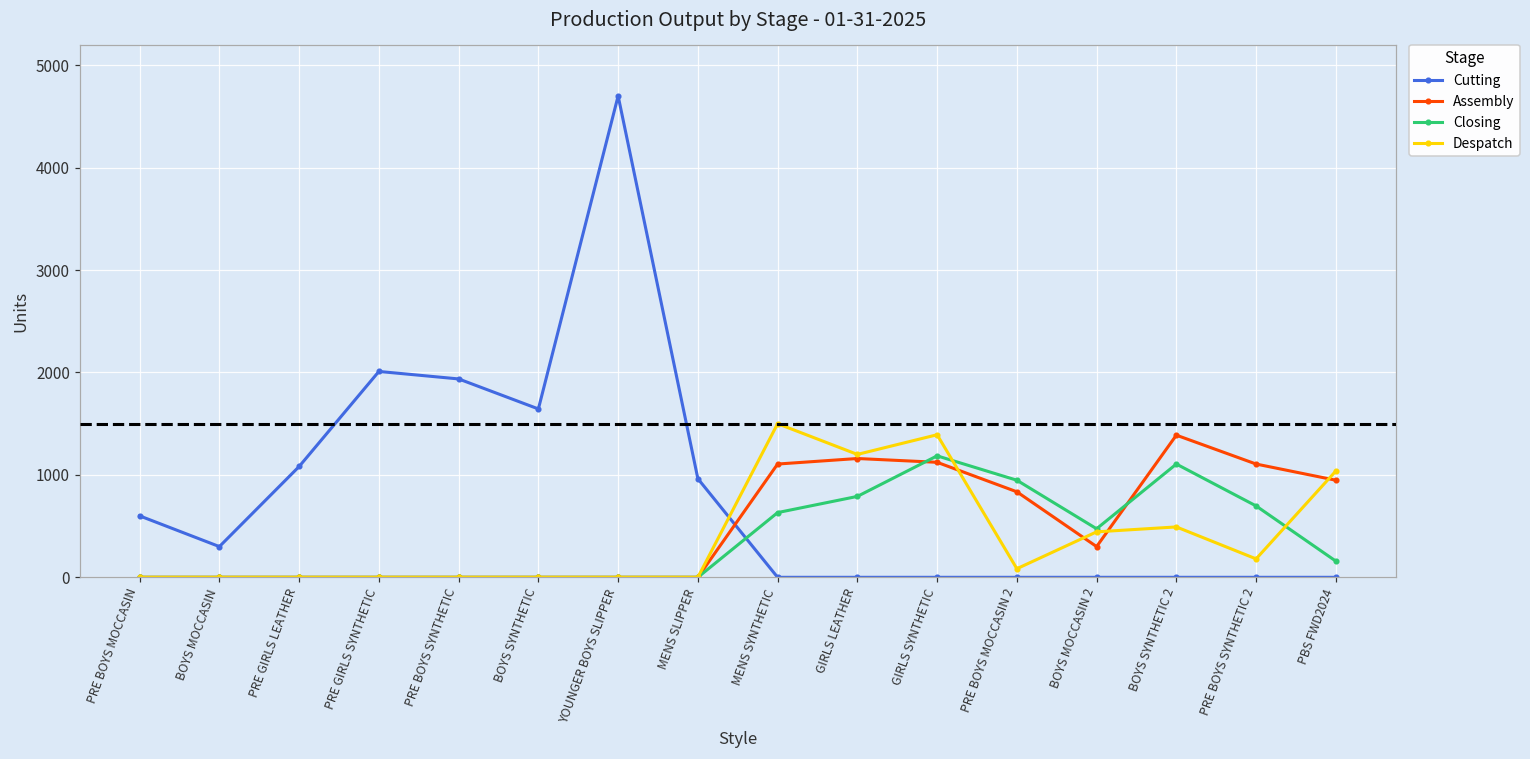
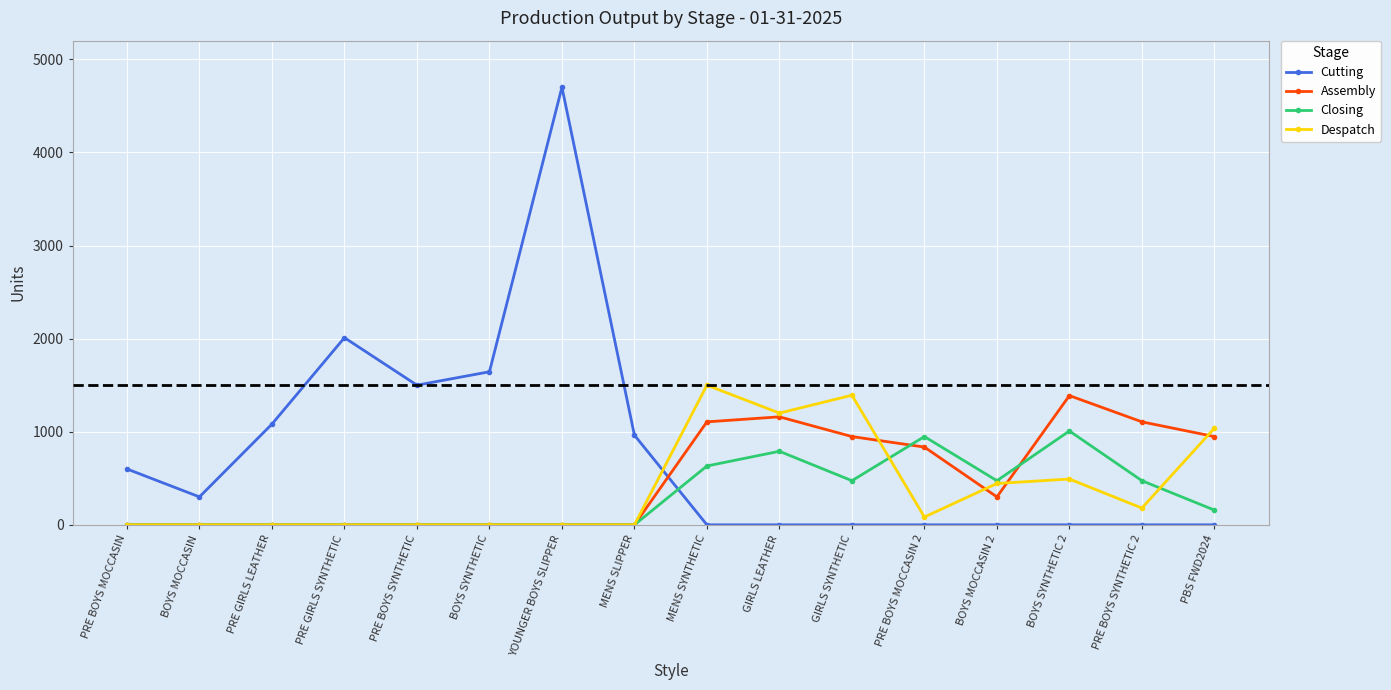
Cutting, PRE BOYS SYNTHETIC: 1900 -> 1500
Assembly, GIRLS SYNTHETIC: 1100 -> 900
Closing, GIRLS SYNTHETIC: 1200 -> 500
Closing, BOYS SYNTHETIC 2: 1100 -> 1000
Closing, PRE BOYS SYNTHETIC 2: 700 -> 500
